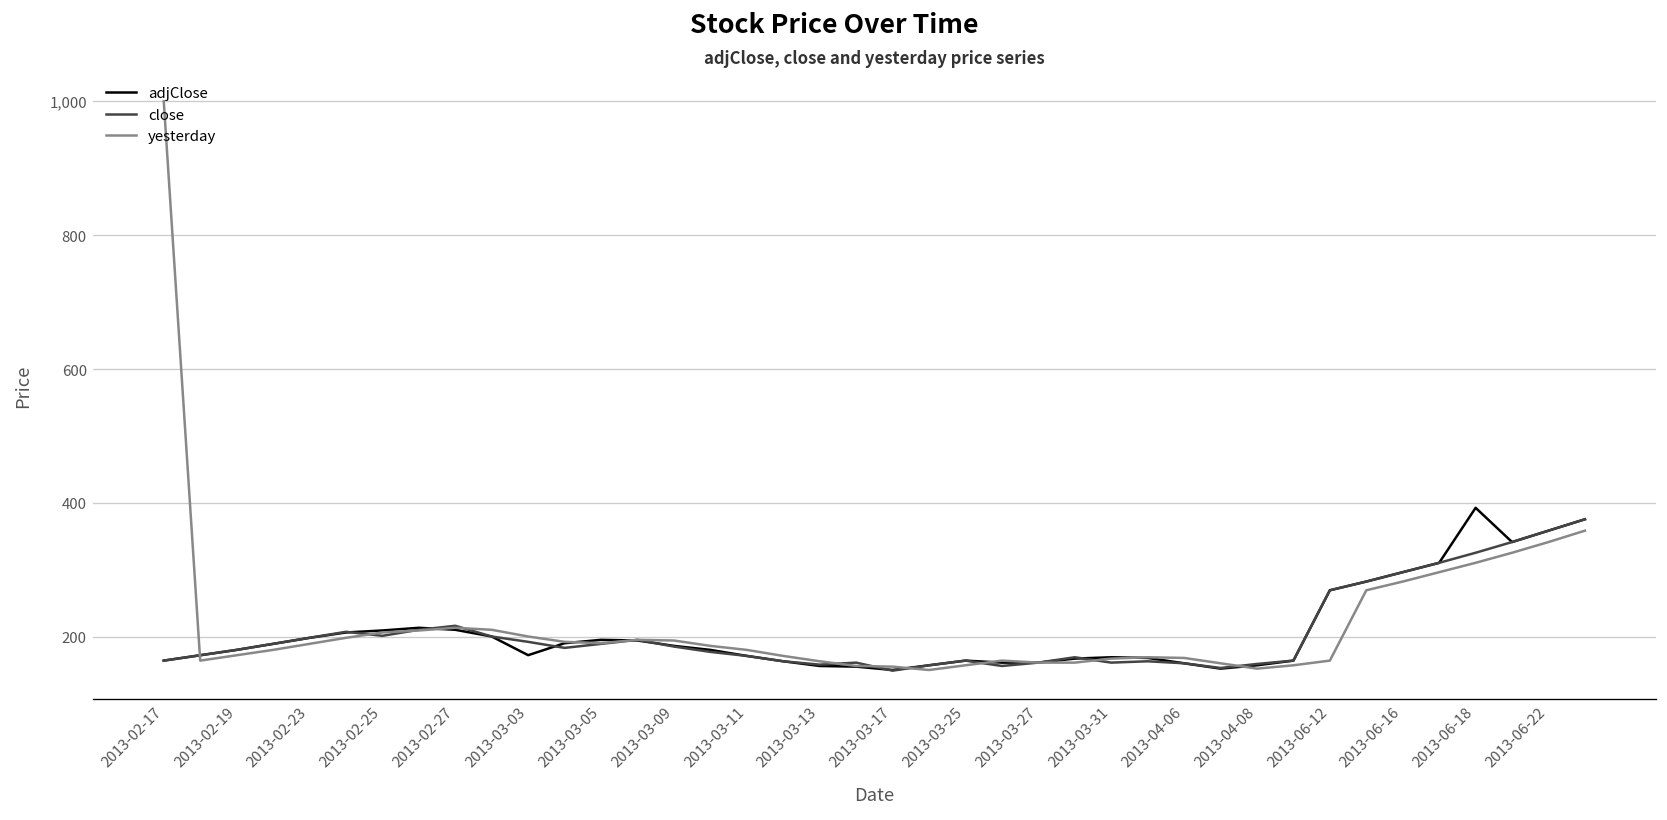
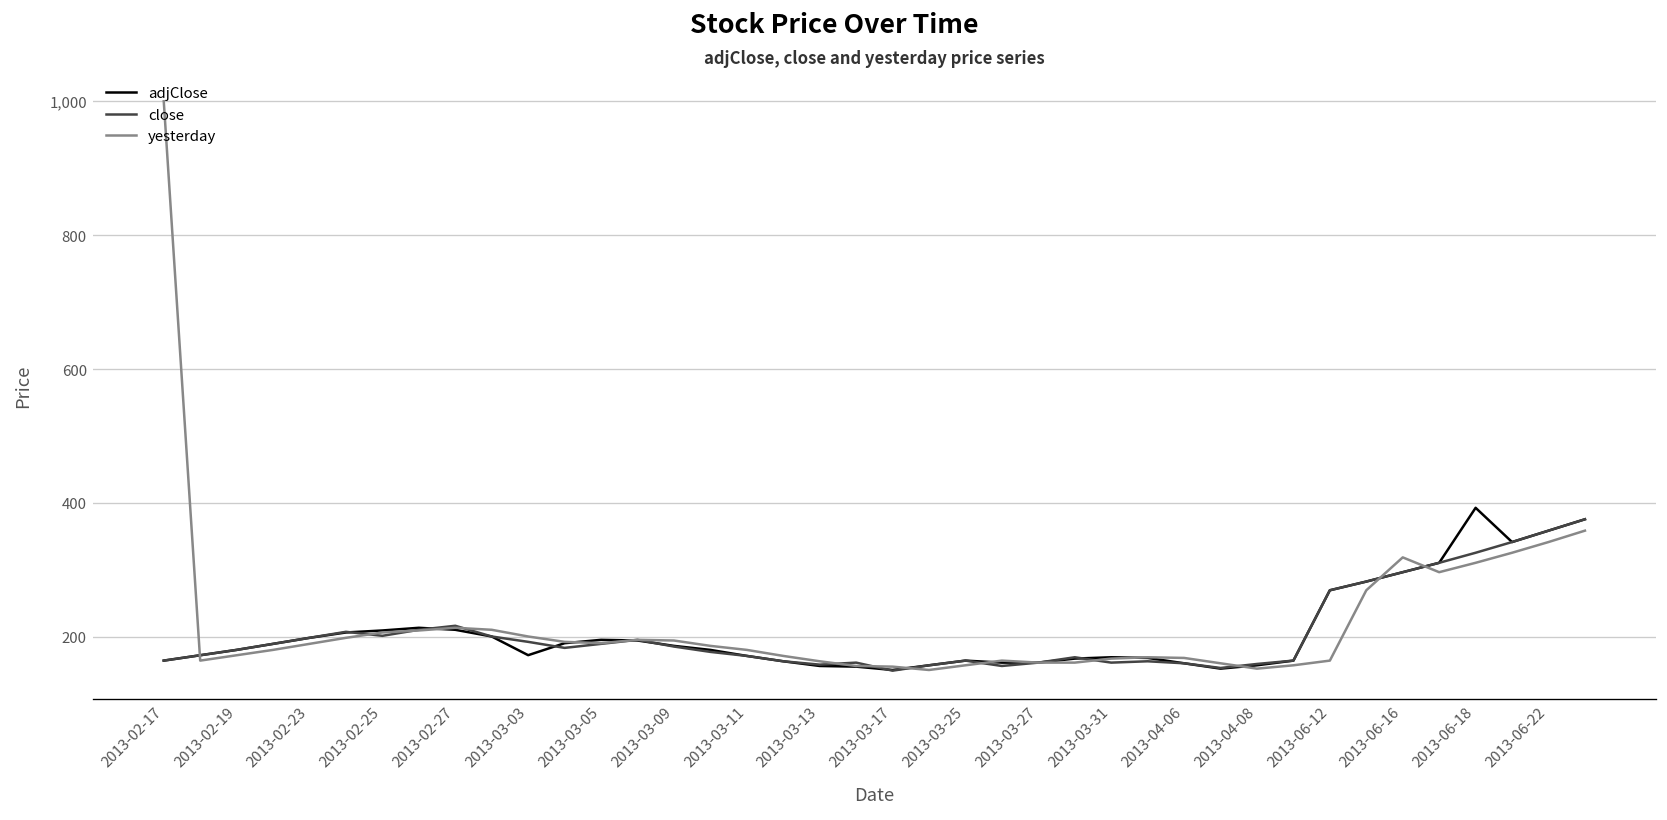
yesterday, 2013-06-16: 280 -> 320
